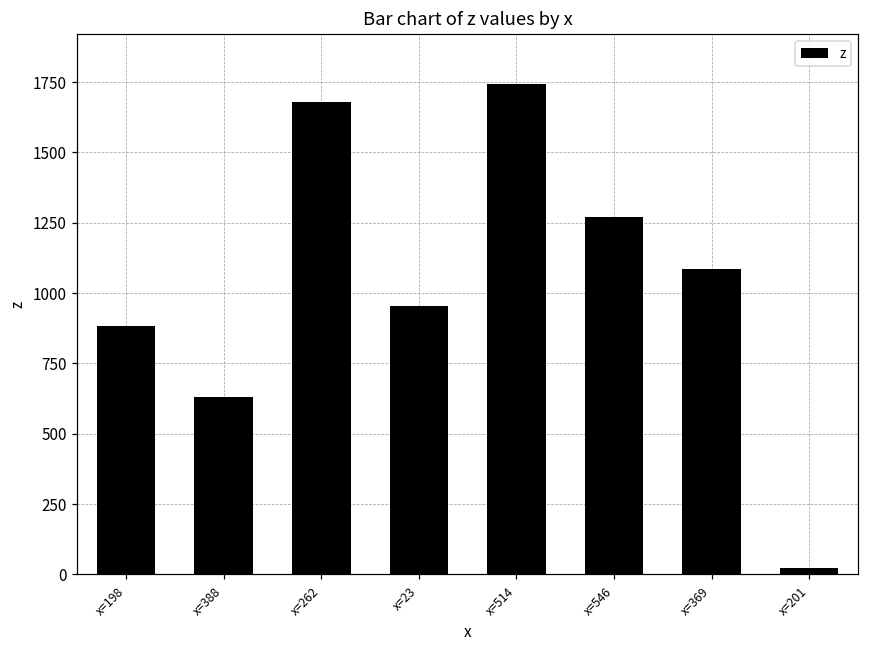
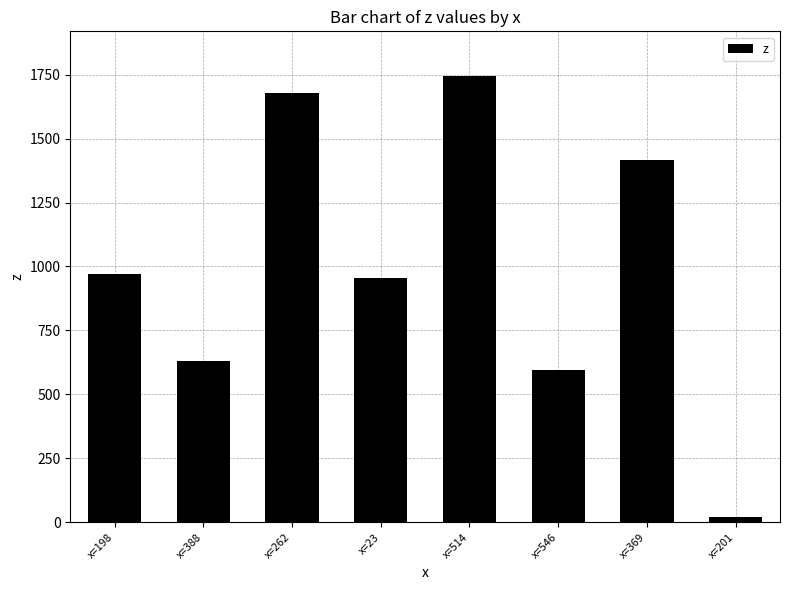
x=198: 880 -> 970
x=546: 1270 -> 590
x=369: 1090 -> 1420
